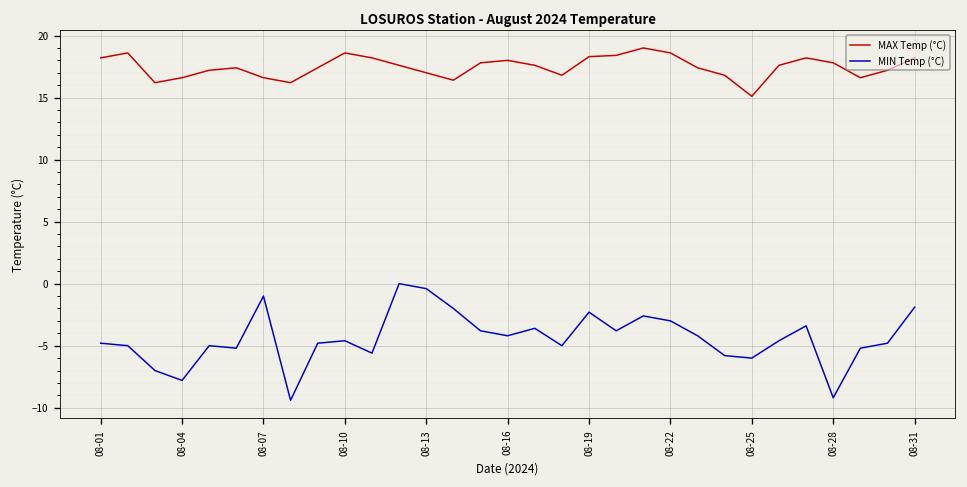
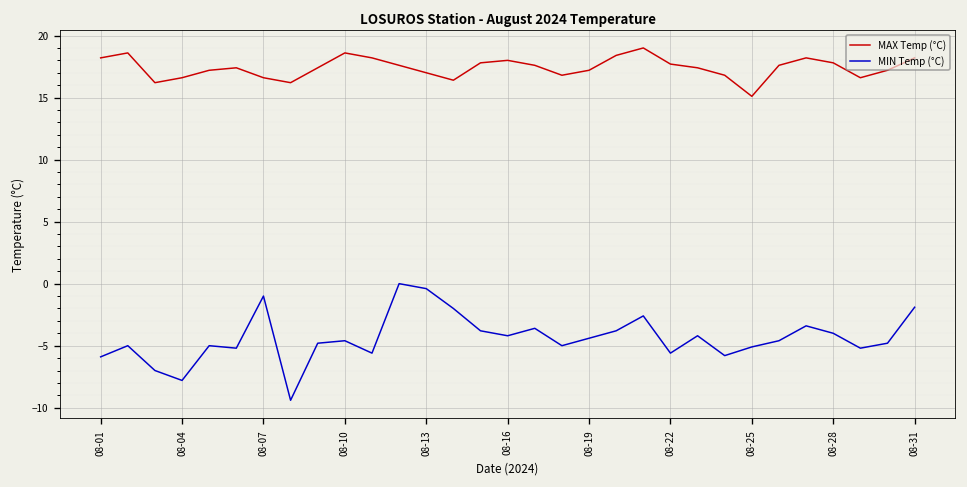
MIN Temp (°C), 08-01: -4.8 -> -5.9
MAX Temp (°C), 08-19: 18.3 -> 17.2
MIN Temp (°C), 08-19: -2.3 -> -4.4
MAX Temp (°C), 08-22: 18.6 -> 17.7
MIN Temp (°C), 08-22: -3.0 -> -5.6
MIN Temp (°C), 08-25: -6.0 -> -5.1
MIN Temp (°C), 08-28: -9.2 -> -4.0
